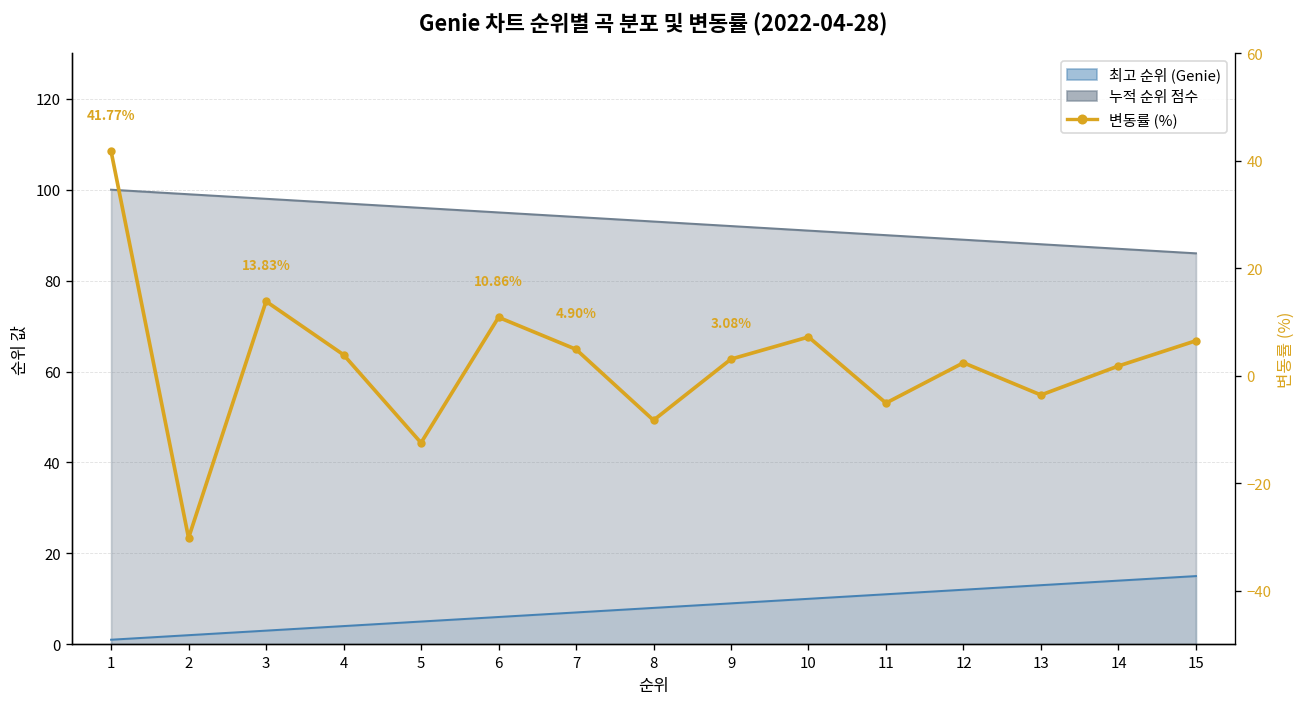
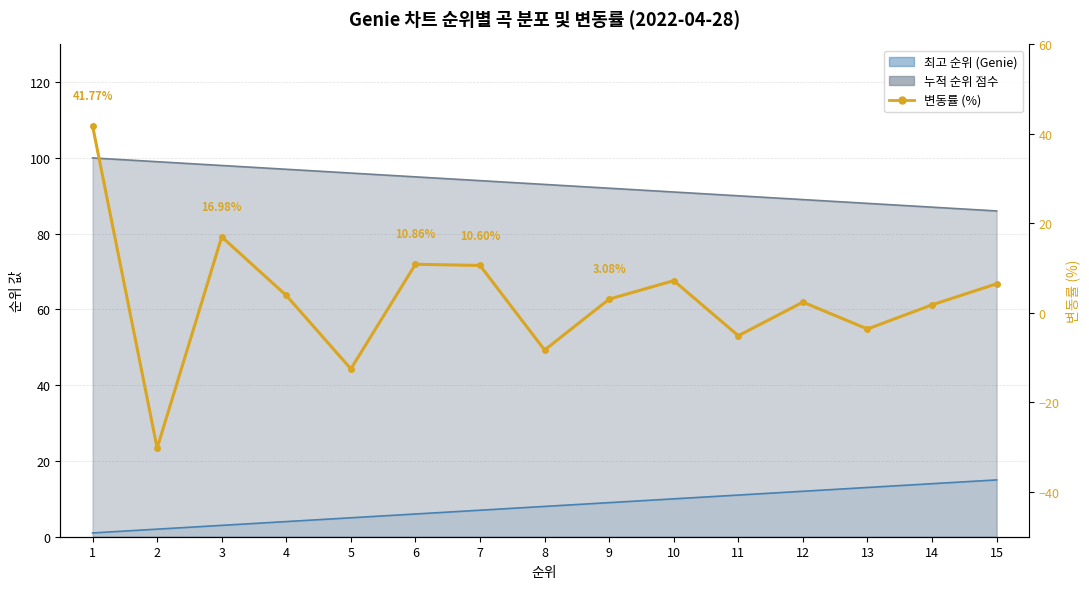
변동률 (%), 3: 13.83% -> 16.98%
변동률 (%), 7: 4.90% -> 10.60%
